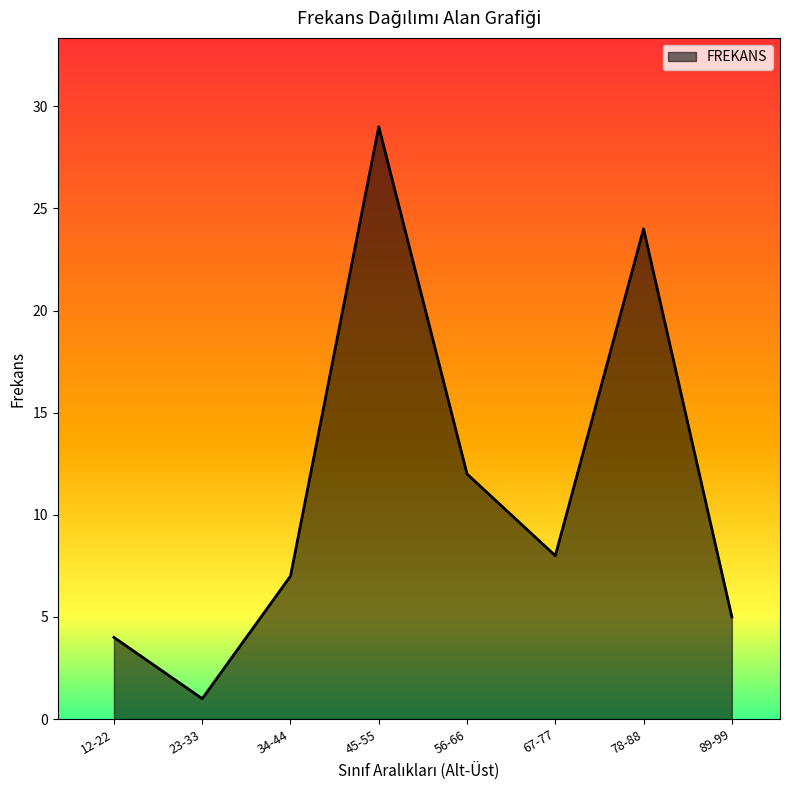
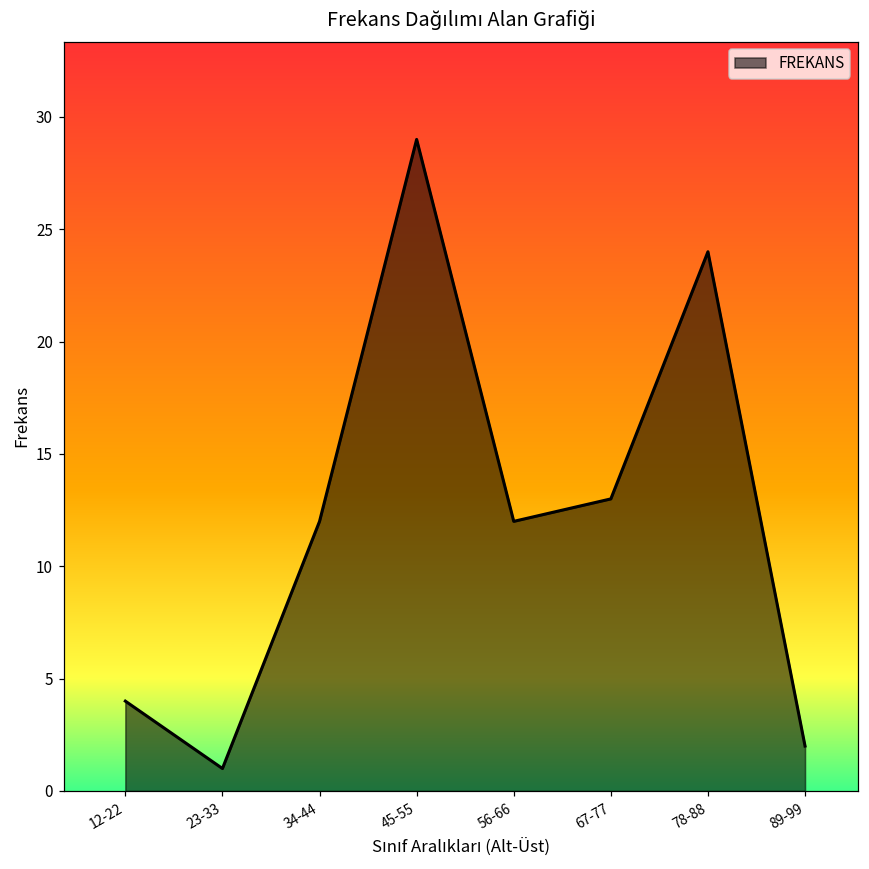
34-44: 7 -> 12
67-77: 8 -> 13
89-99: 5 -> 2
